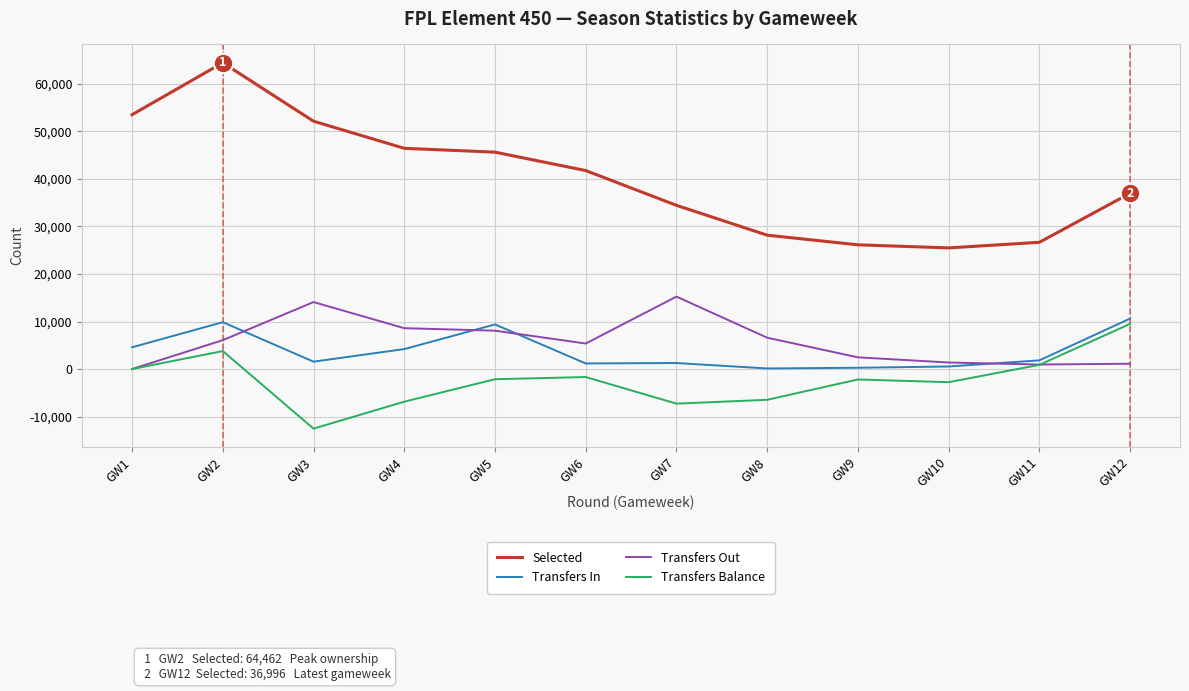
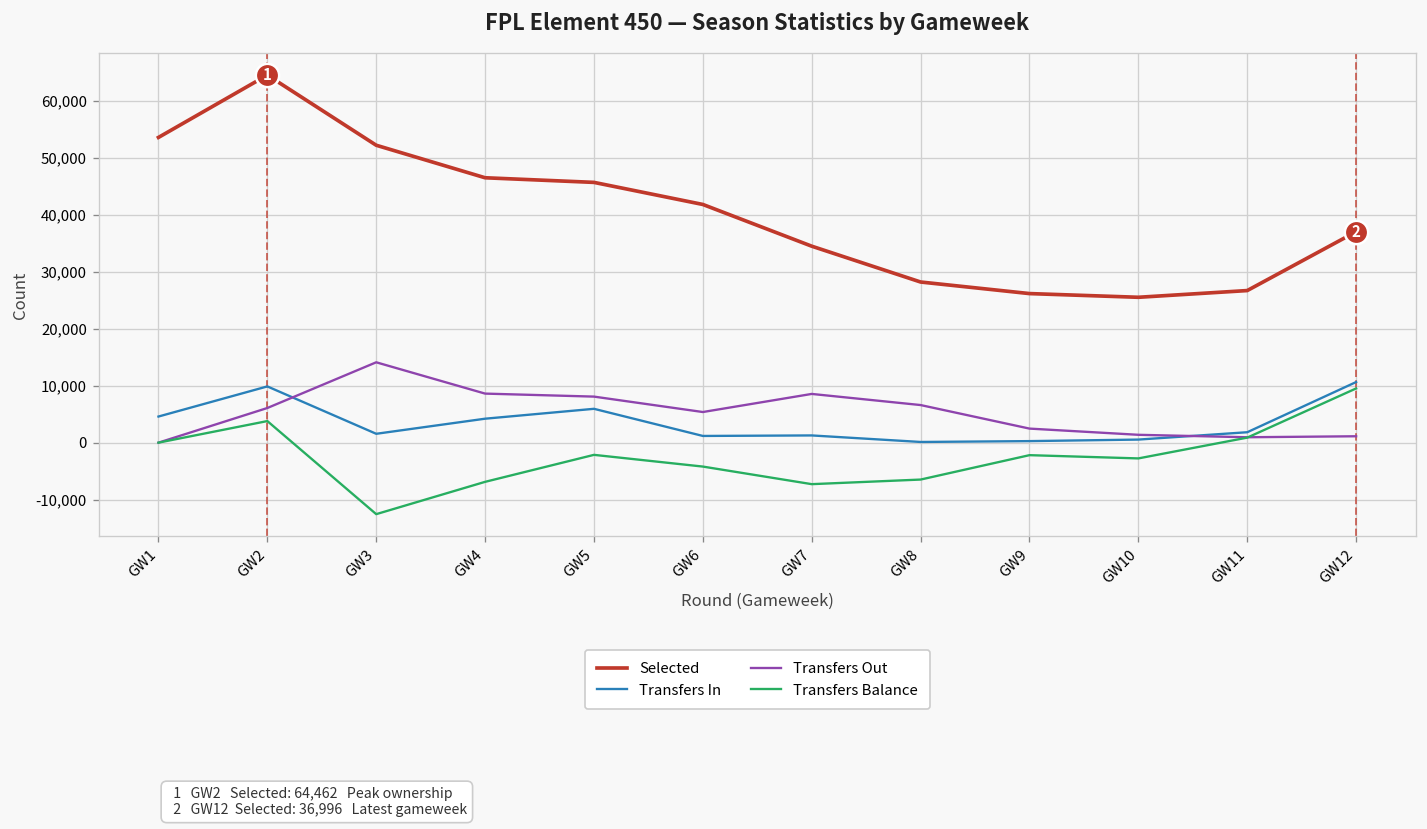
Transfers In, GW5: 9,000 -> 6,000
Transfers Balance, GW6: -2,000 -> -4,000
Transfers Out, GW7: 15,000 -> 9,000
